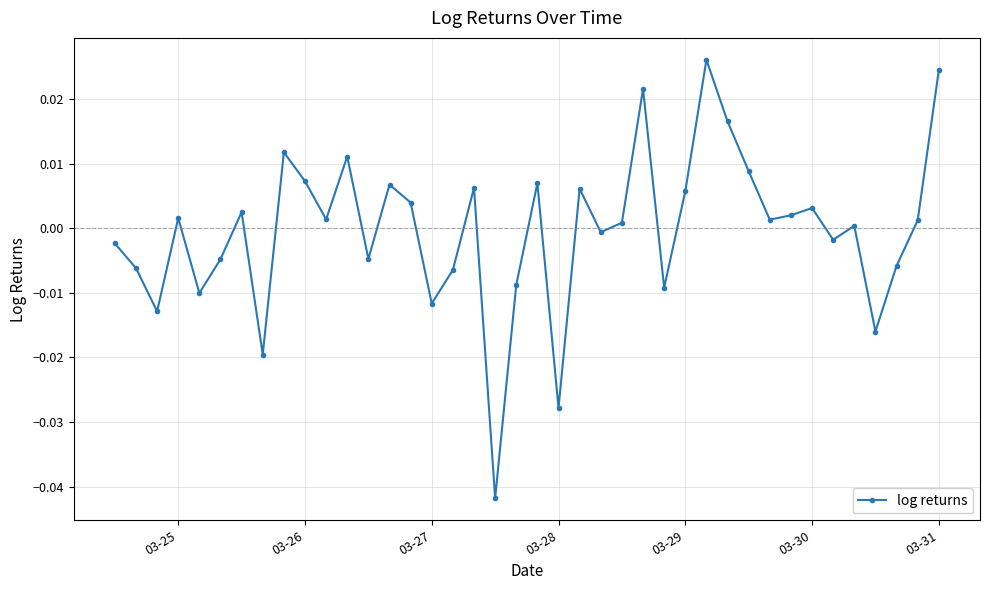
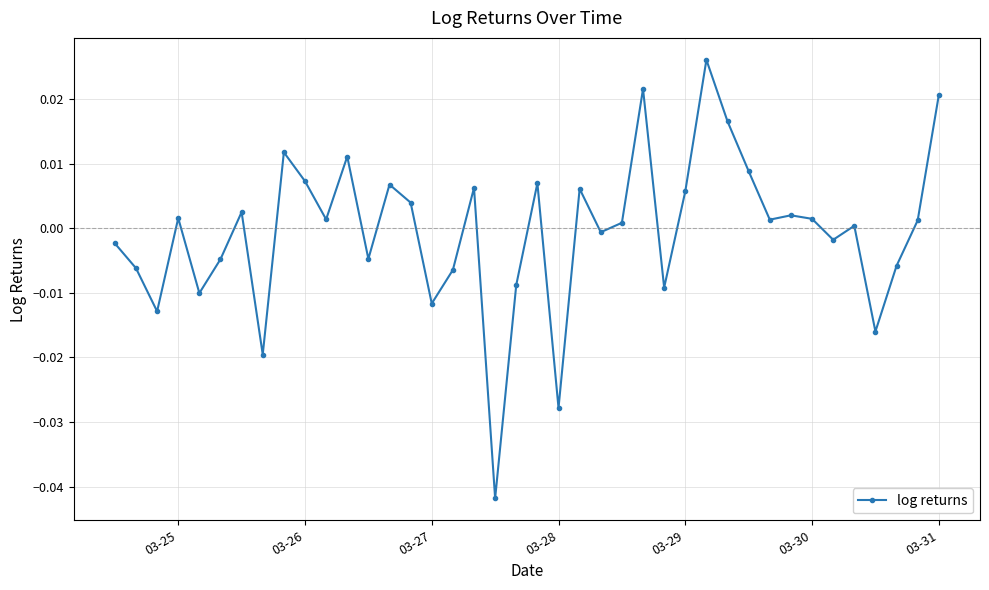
03-30: 0.003 -> 0.001
03-31: 0.025 -> 0.021
